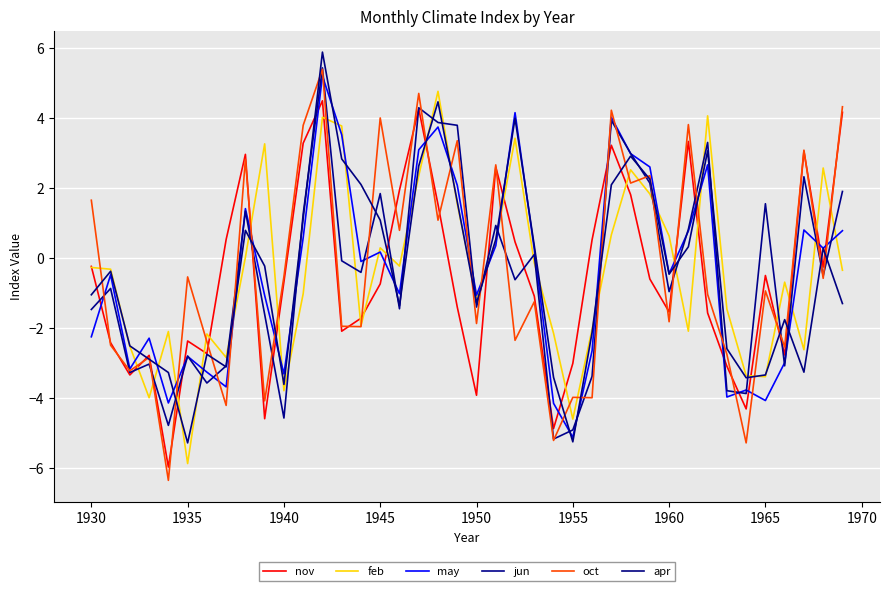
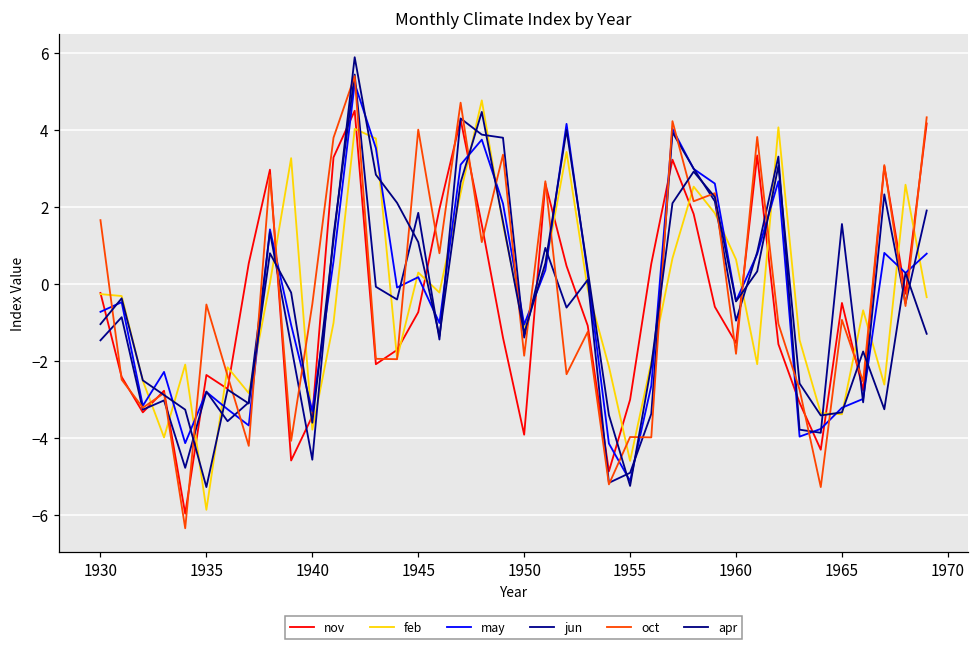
may, 1930: -2.3 -> -0.7
nov, 1940: -0.7 -> -3.4
may, 1965: -4.1 -> -3.2
